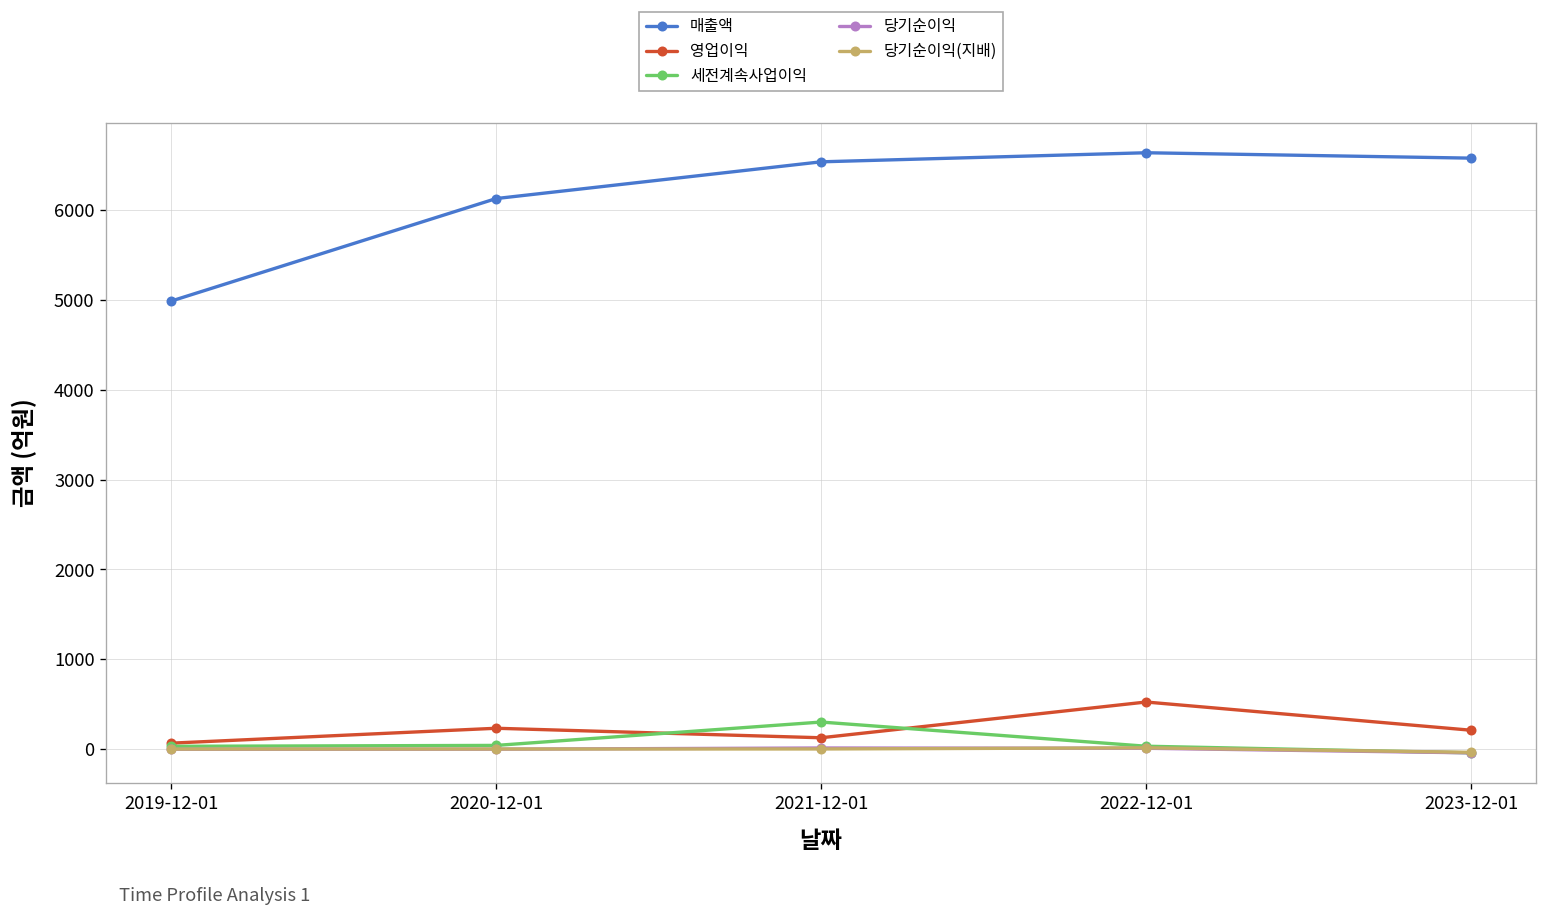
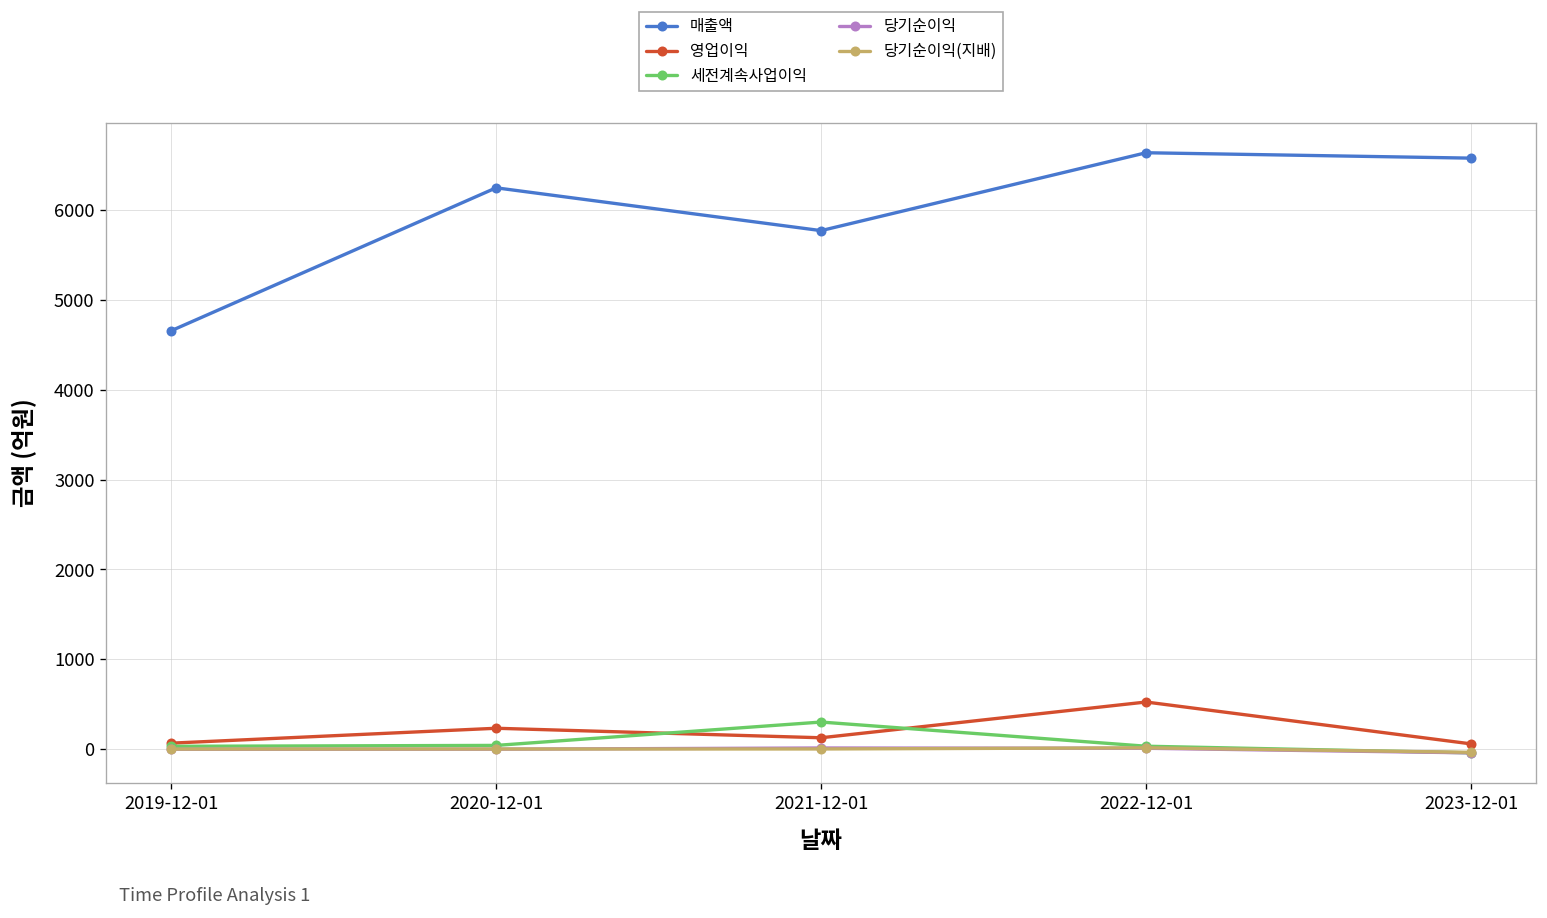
매출액, 2019-12-01: 5000 -> 4700
매출액, 2020-12-01: 6100 -> 6200
매출액, 2021-12-01: 6500 -> 5800
영업이익, 2023-12-01: 200 -> 100
